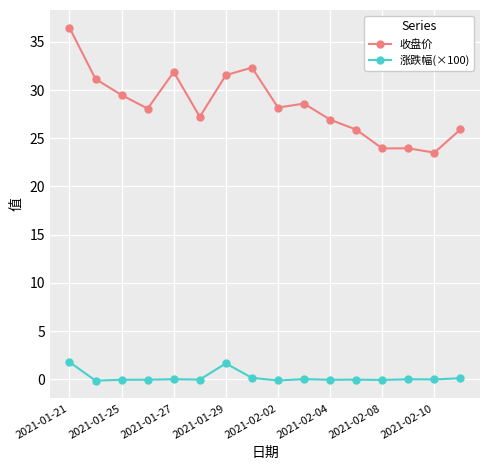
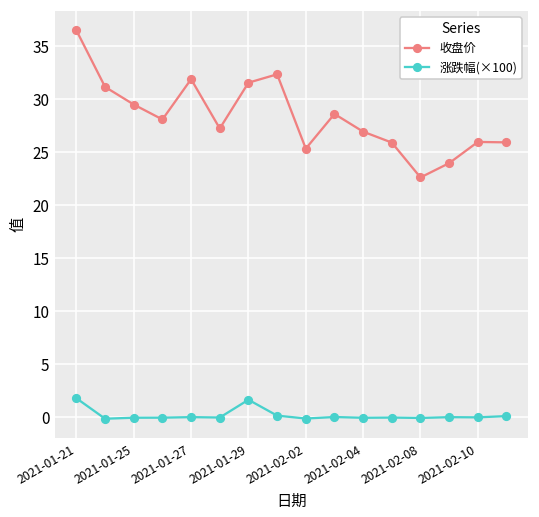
收盘价, 2021-02-02: 28 -> 25
收盘价, 2021-02-08: 24 -> 23
收盘价, 2021-02-10: 24 -> 26
